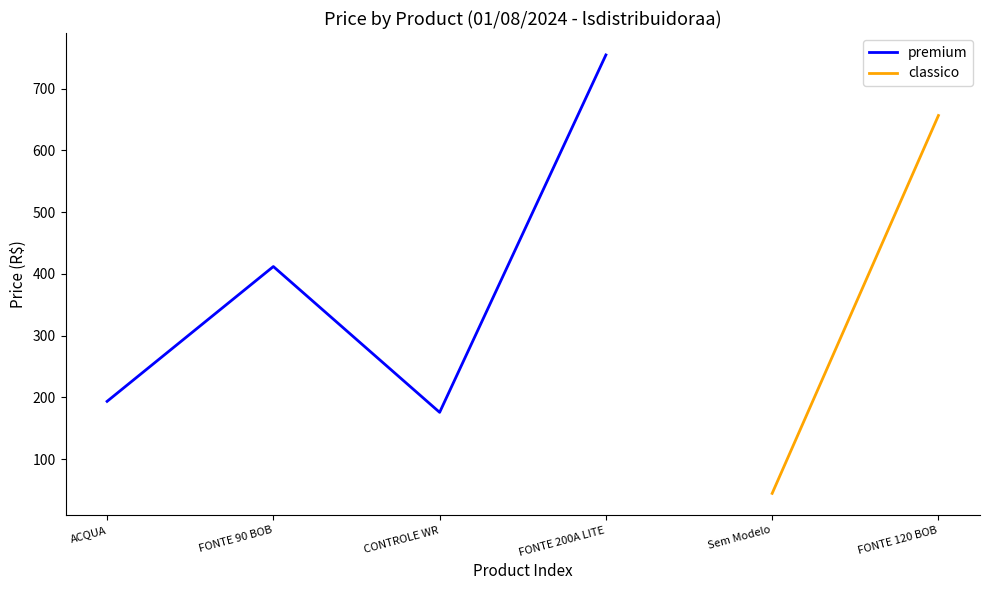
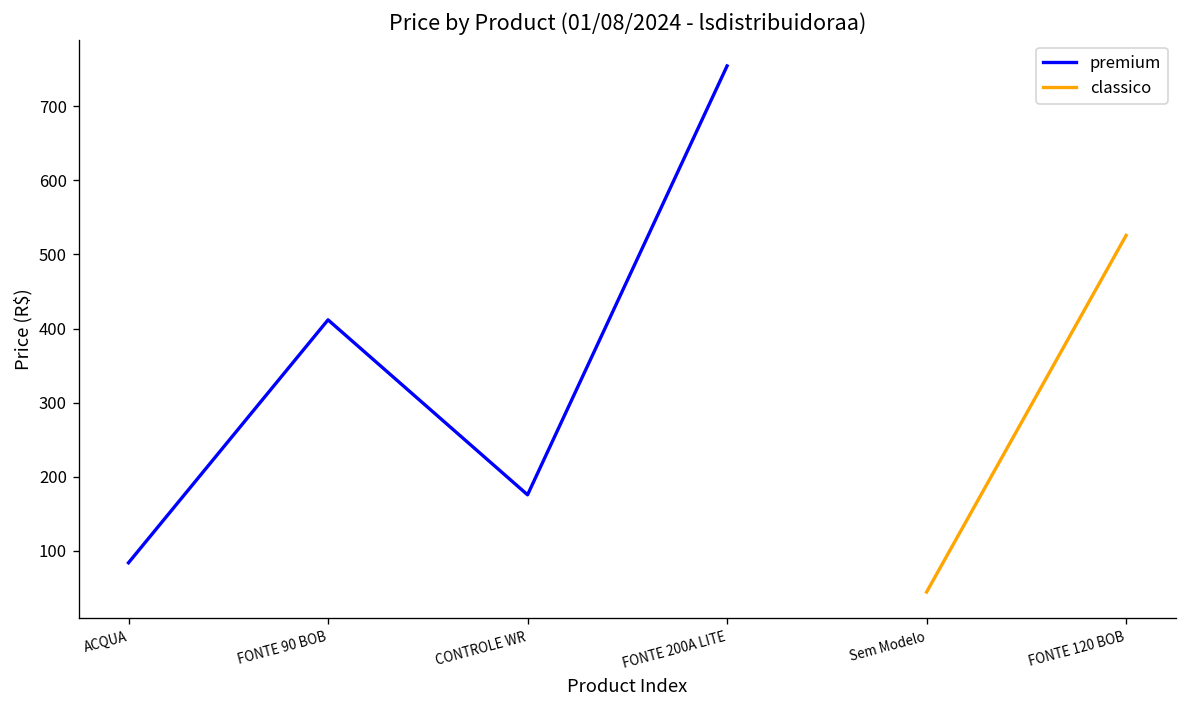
premium, ACQUA: 190 -> 80
classico, FONTE 120 BOB: 660 -> 530
